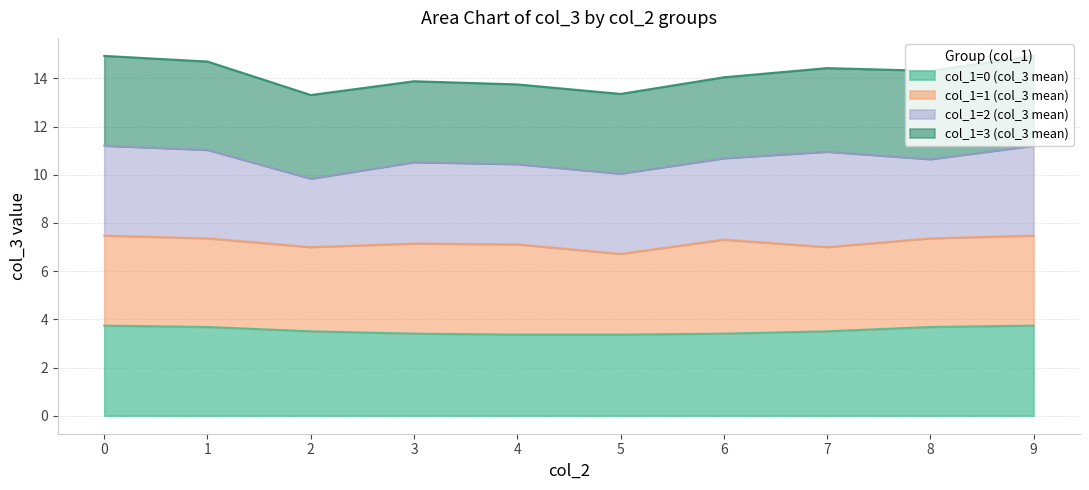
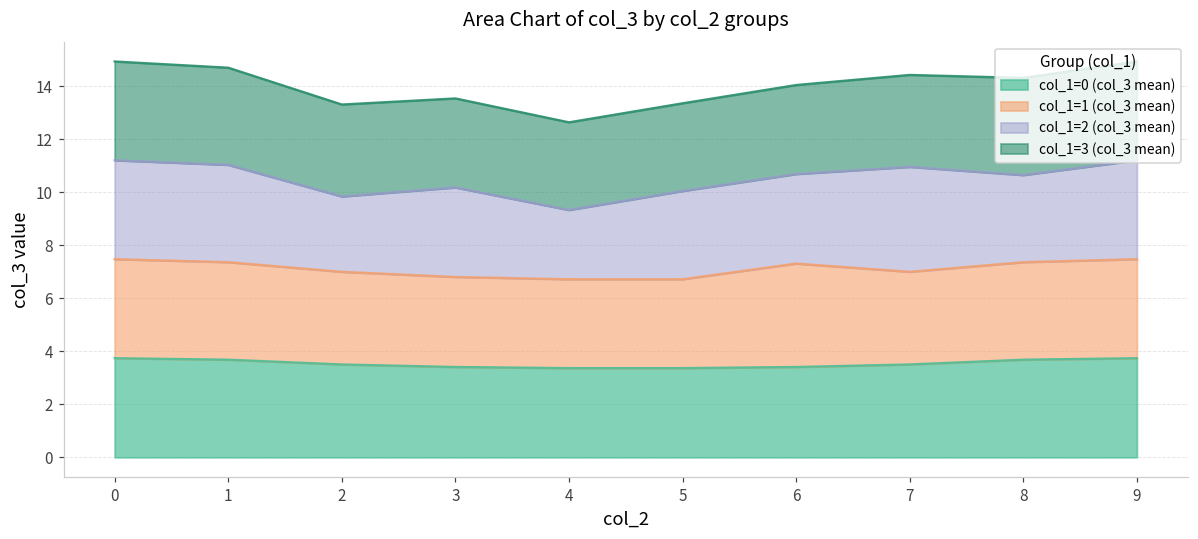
col_1=1 (col_3 mean), 3: 3.7 -> 3.4
col_1=1 (col_3 mean), 4: 3.7 -> 3.4
col_1=2 (col_3 mean), 4: 3.3 -> 2.6
